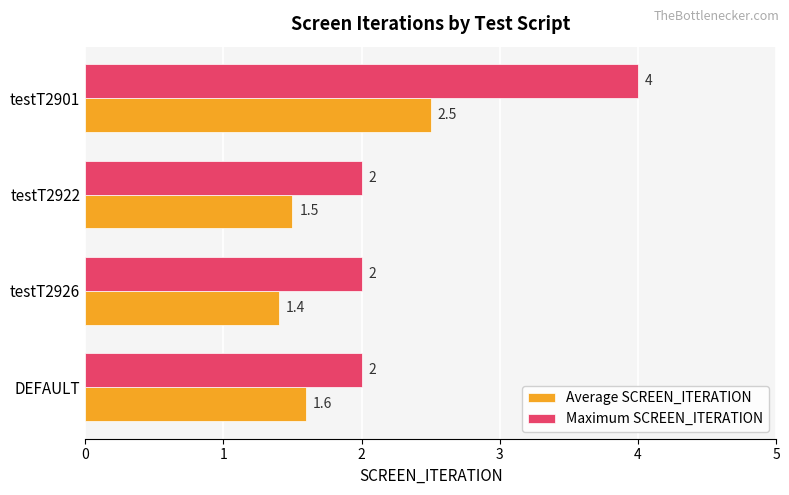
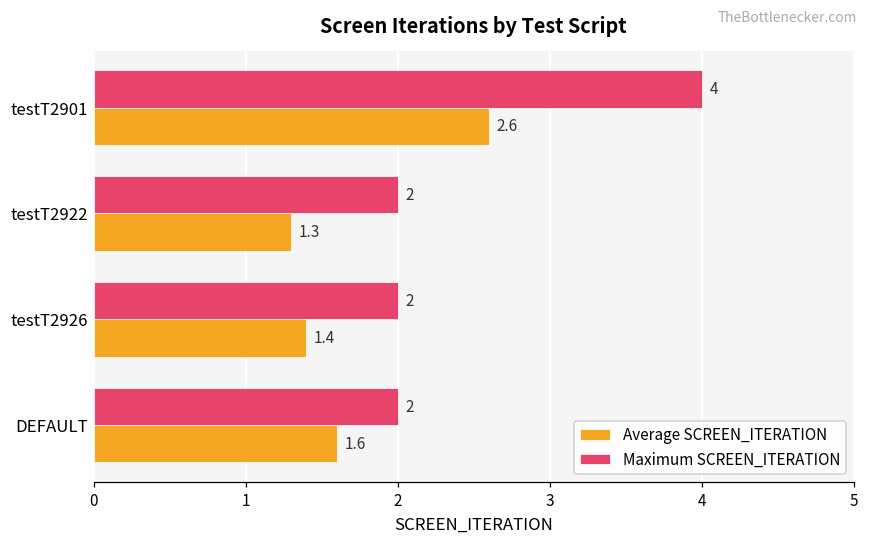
Average SCREEN_ITERATION, testT2901: 2.5 -> 2.6
Average SCREEN_ITERATION, testT2922: 1.5 -> 1.3
